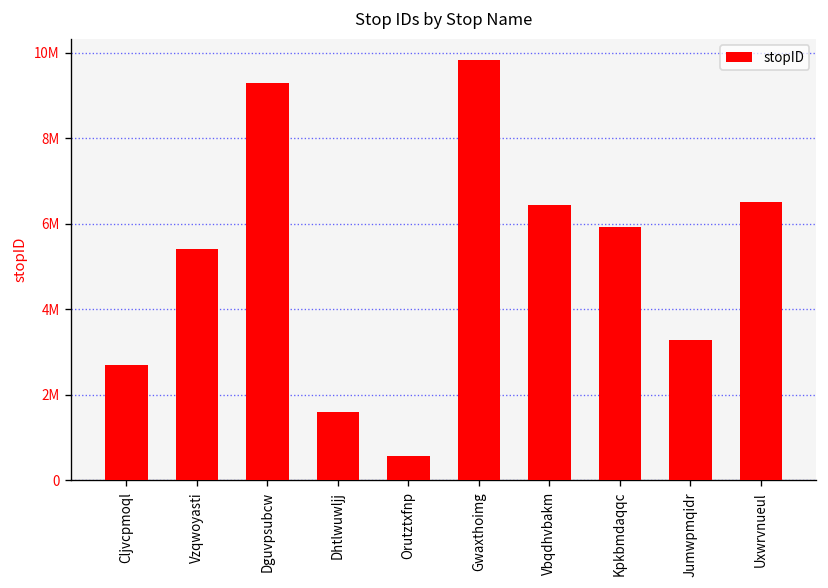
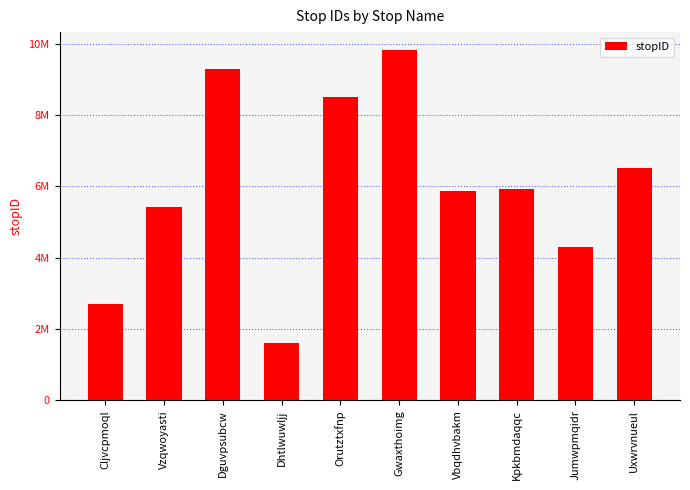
Orutztxfnp: 600000 -> 8500000
Vbqdhvbakm: 6400000 -> 5900000
Jumwpmqidr: 3300000 -> 4300000
